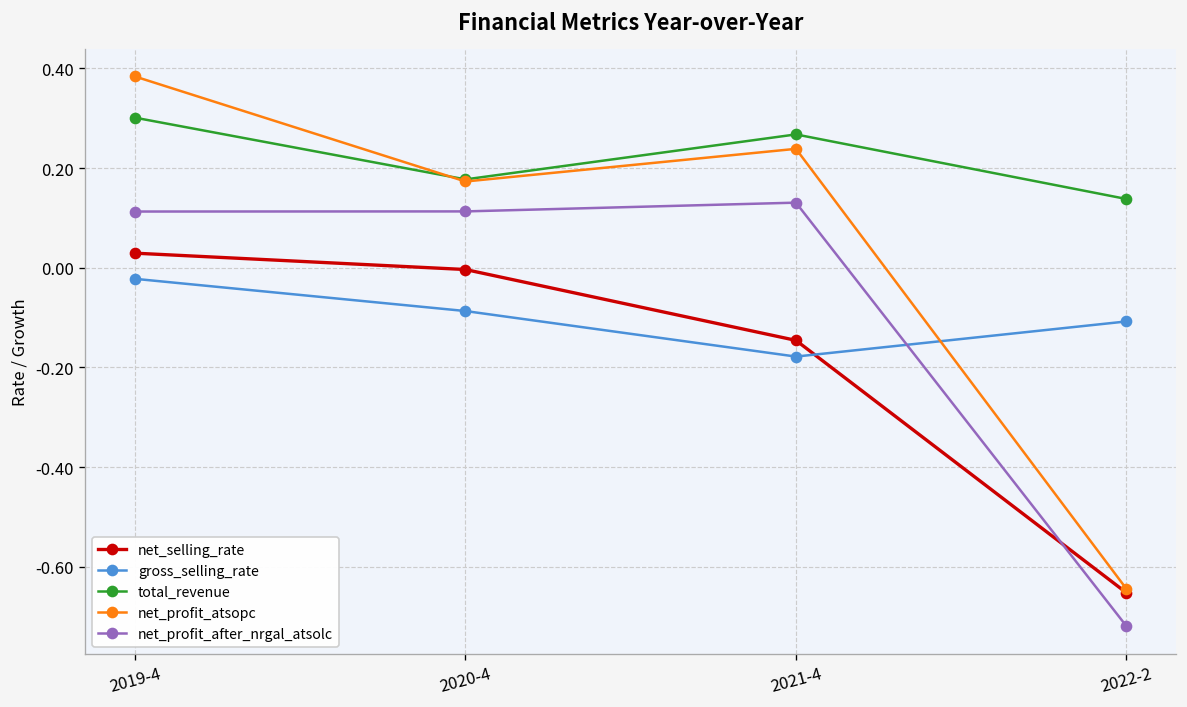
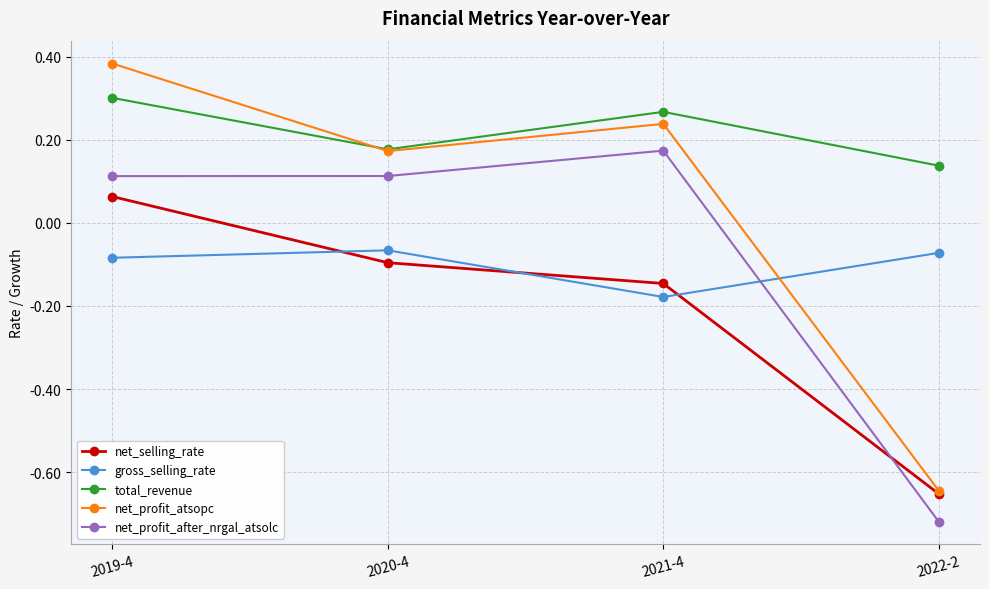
net_selling_rate, 2019-4: 0.03 -> 0.06
gross_selling_rate, 2019-4: -0.02 -> -0.08
net_selling_rate, 2020-4: 0.00 -> -0.10
gross_selling_rate, 2020-4: -0.09 -> -0.07
net_profit_after_nrgal_atsolc, 2021-4: 0.13 -> 0.17
gross_selling_rate, 2022-2: -0.11 -> -0.07
